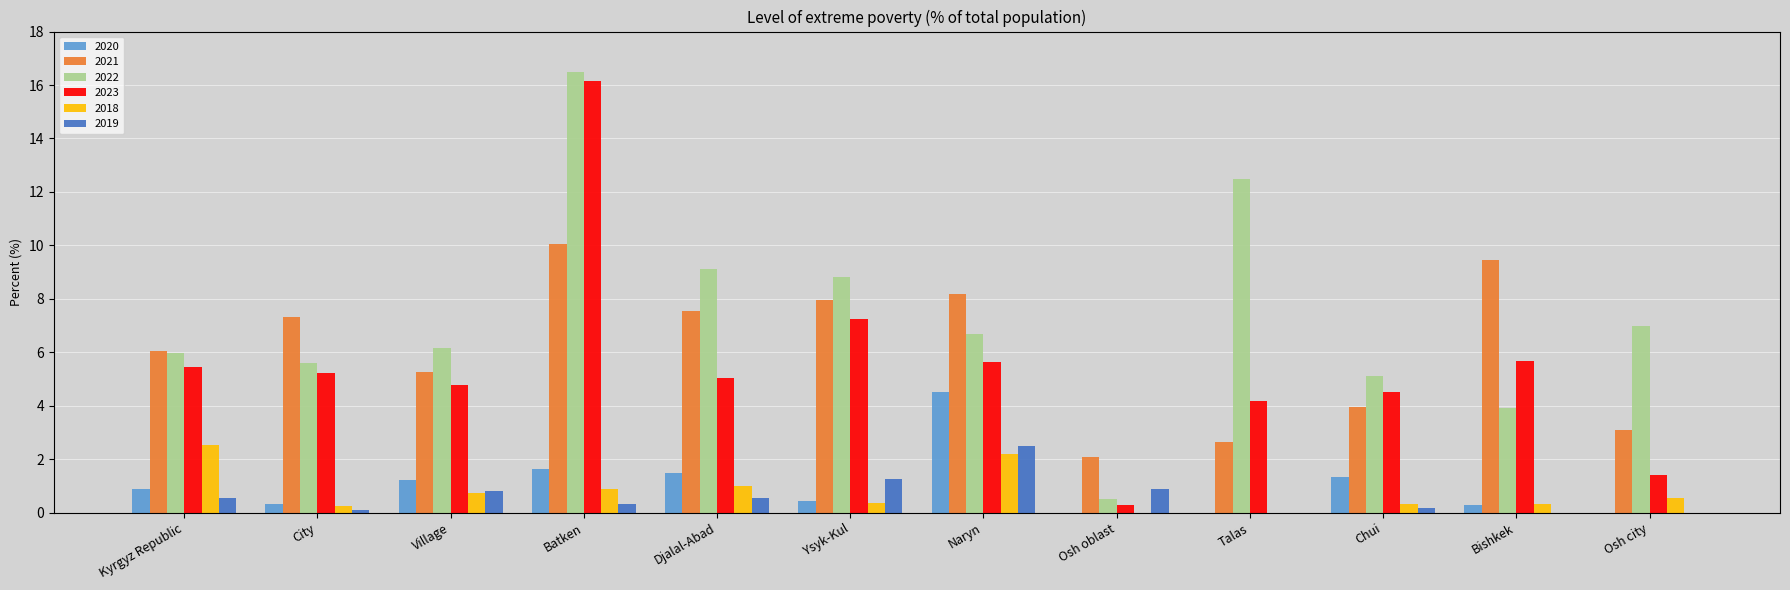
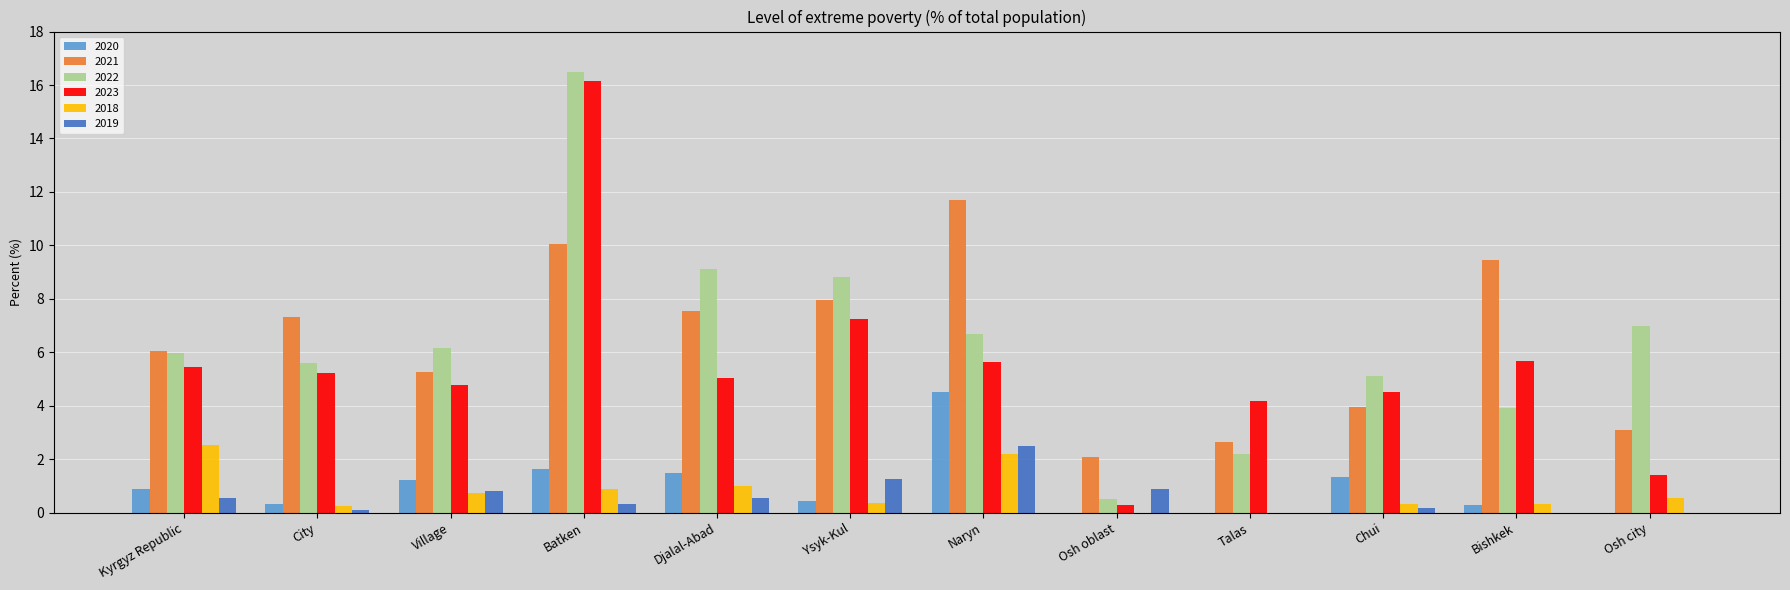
2021, Naryn: 8.2 -> 11.7
2022, Talas: 12.5 -> 2.2
